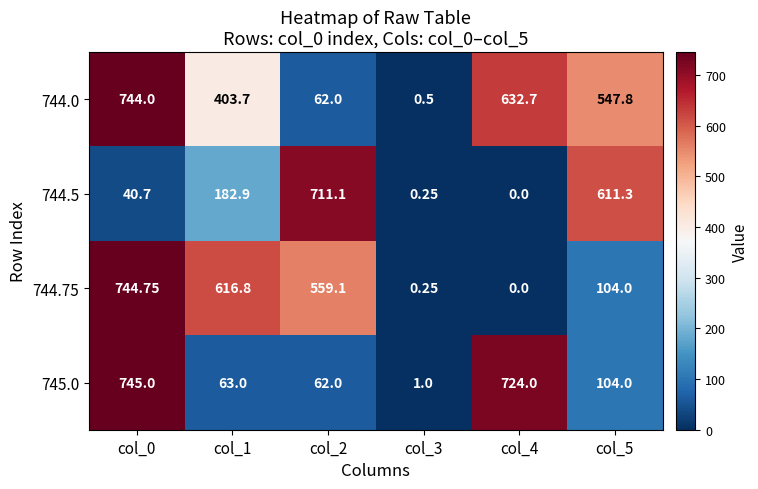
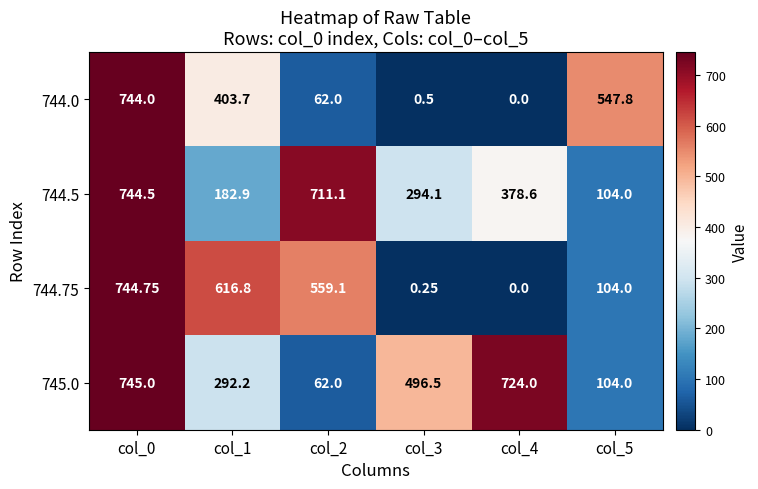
744.0, col_4: 632.7 -> 0.0
744.5, col_0: 40.7 -> 744.5
744.5, col_3: 0.25 -> 294.1
744.5, col_4: 0.0 -> 378.6
744.5, col_5: 611.3 -> 104.0
745.0, col_1: 63.0 -> 292.2
745.0, col_3: 1.0 -> 496.5
